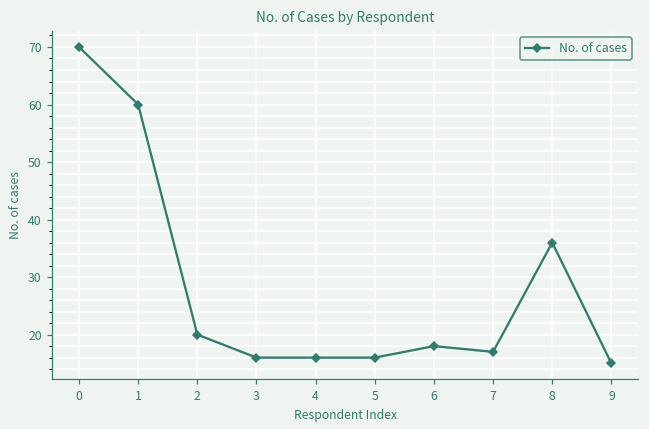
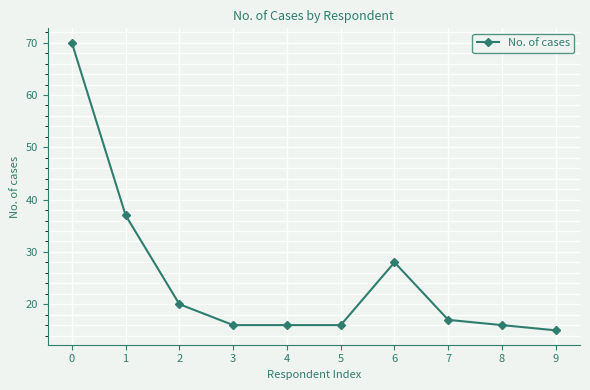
1: 60 -> 37
6: 18 -> 28
8: 36 -> 16
